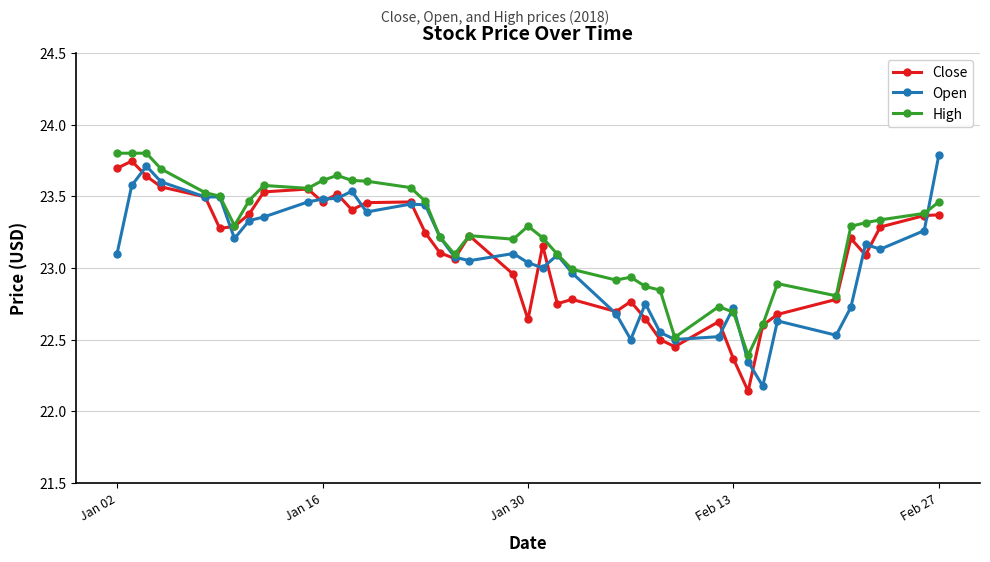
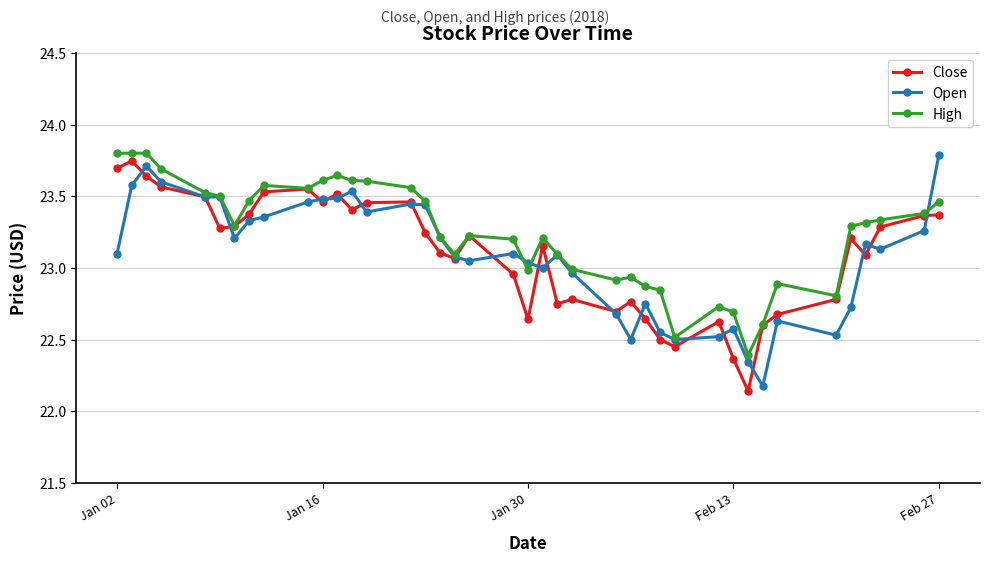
High, Jan 30: 23.29 -> 22.99
Open, Feb 13: 22.72 -> 22.58
